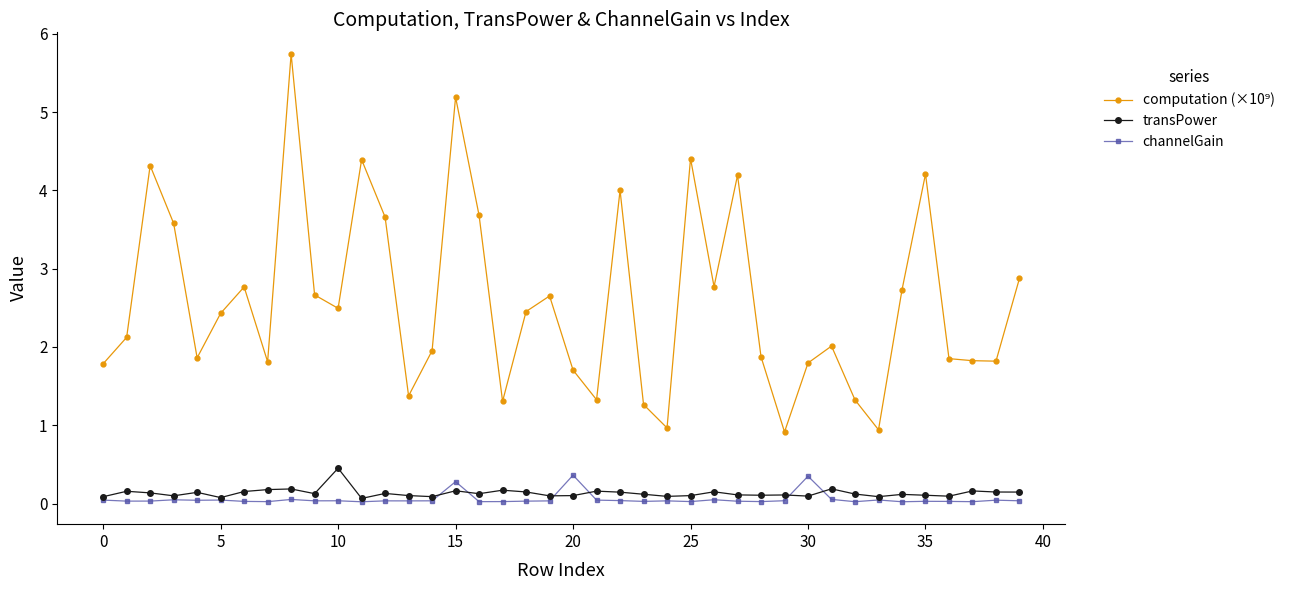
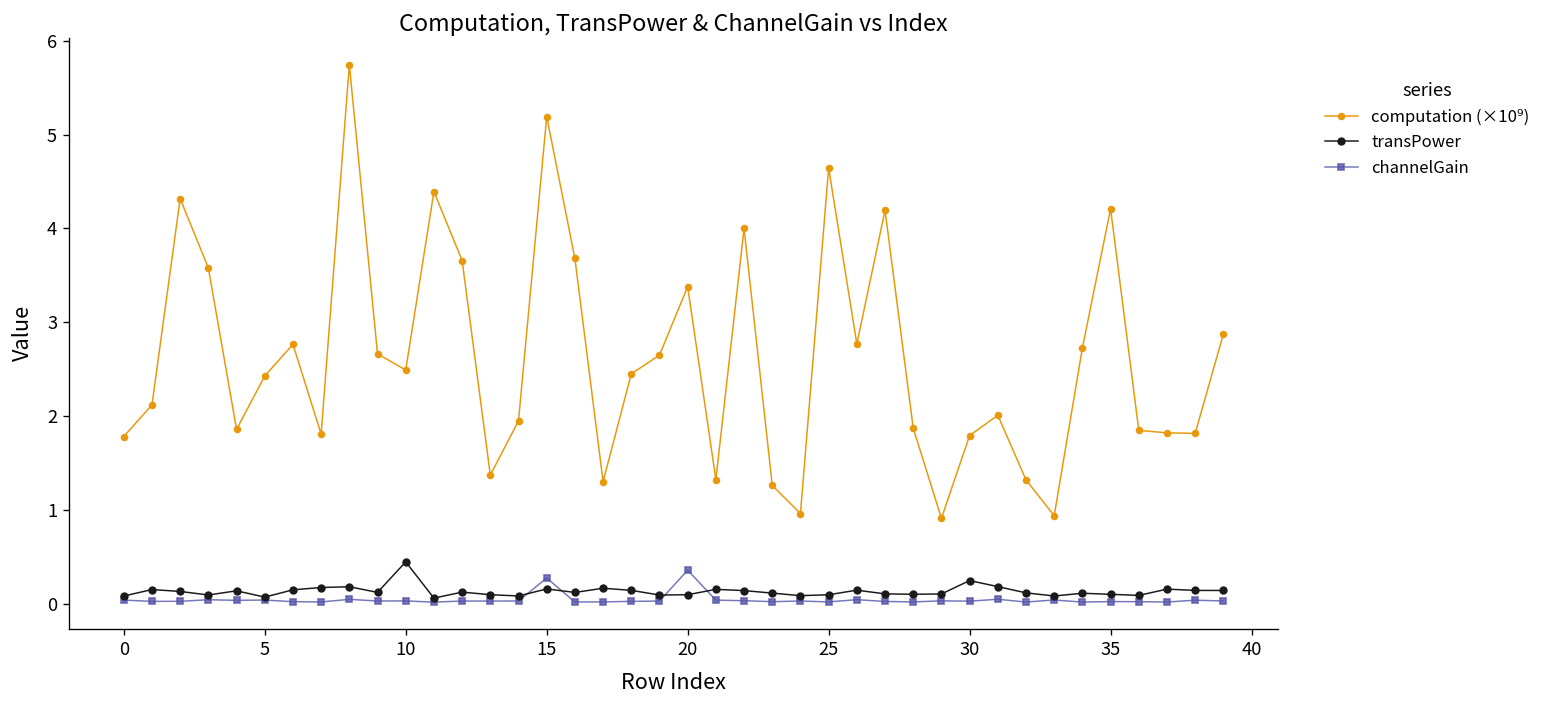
computation (×10⁹), 20: 1.7 -> 3.4
computation (×10⁹), 25: 4.4 -> 4.6
transPower, 30: 0.1 -> 0.3
channelGain, 30: 0.3 -> 0.0
